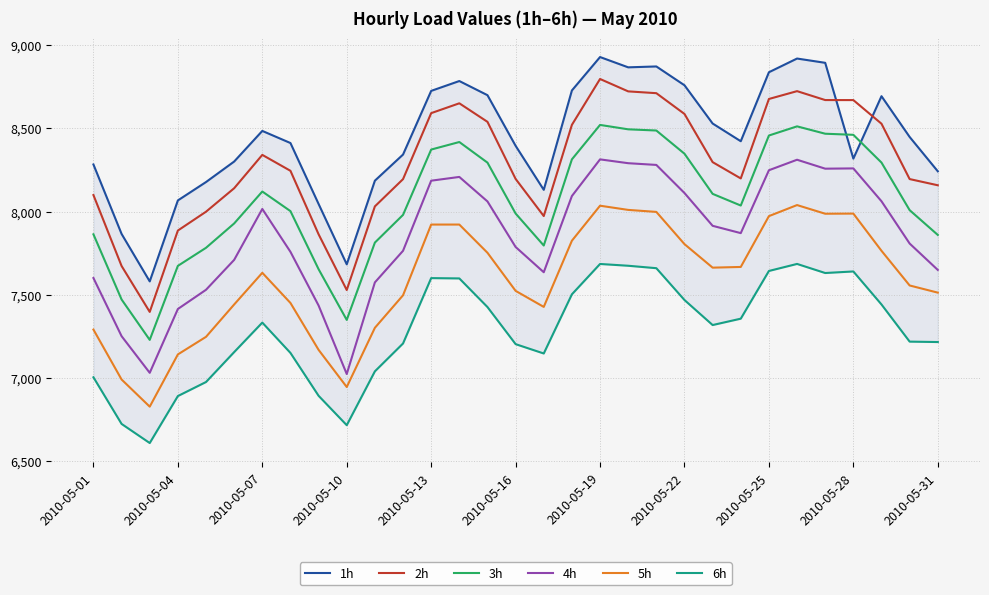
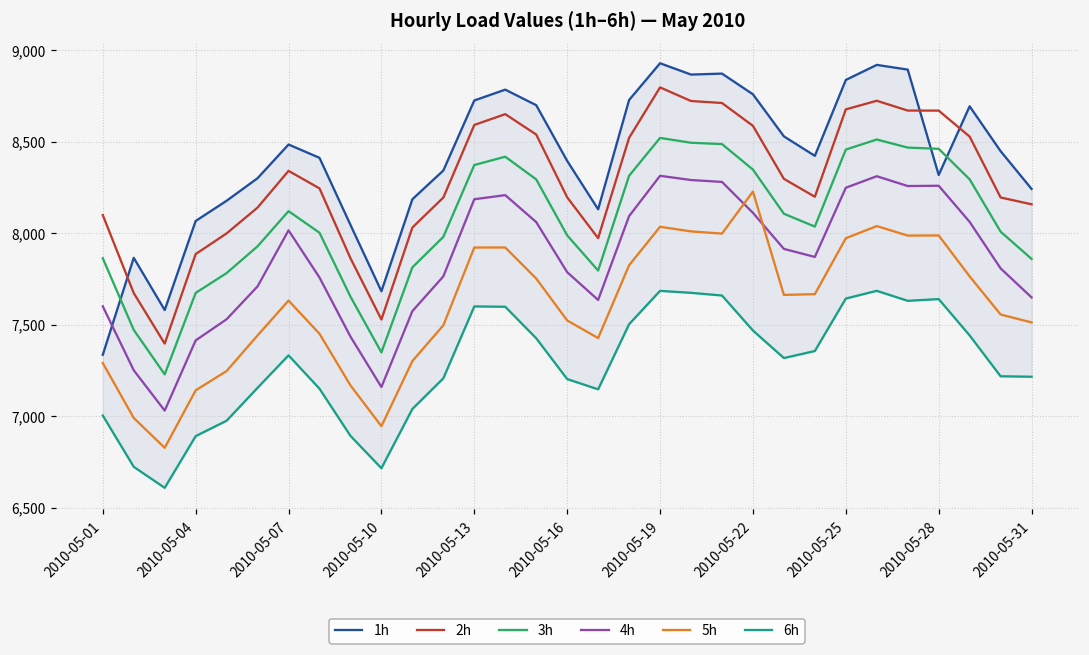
1h, 2010-05-01: 8,280 -> 7,340
4h, 2010-05-10: 7,020 -> 7,160
5h, 2010-05-22: 7,800 -> 8,230
